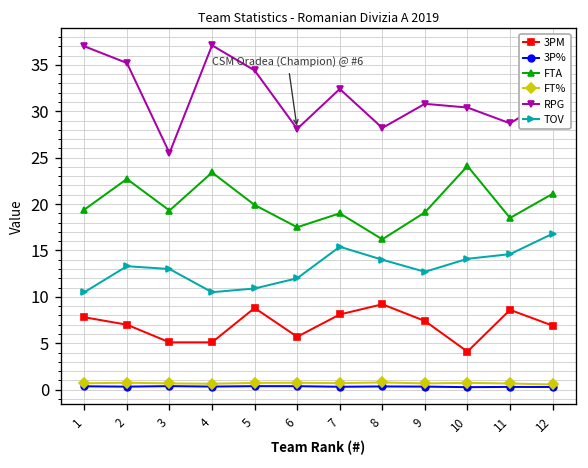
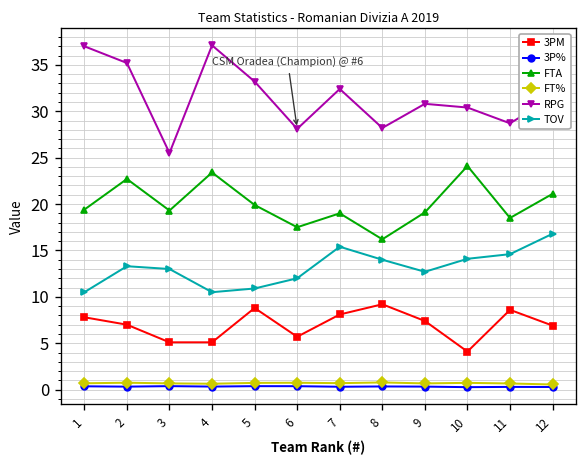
RPG, 5: 34 -> 33
